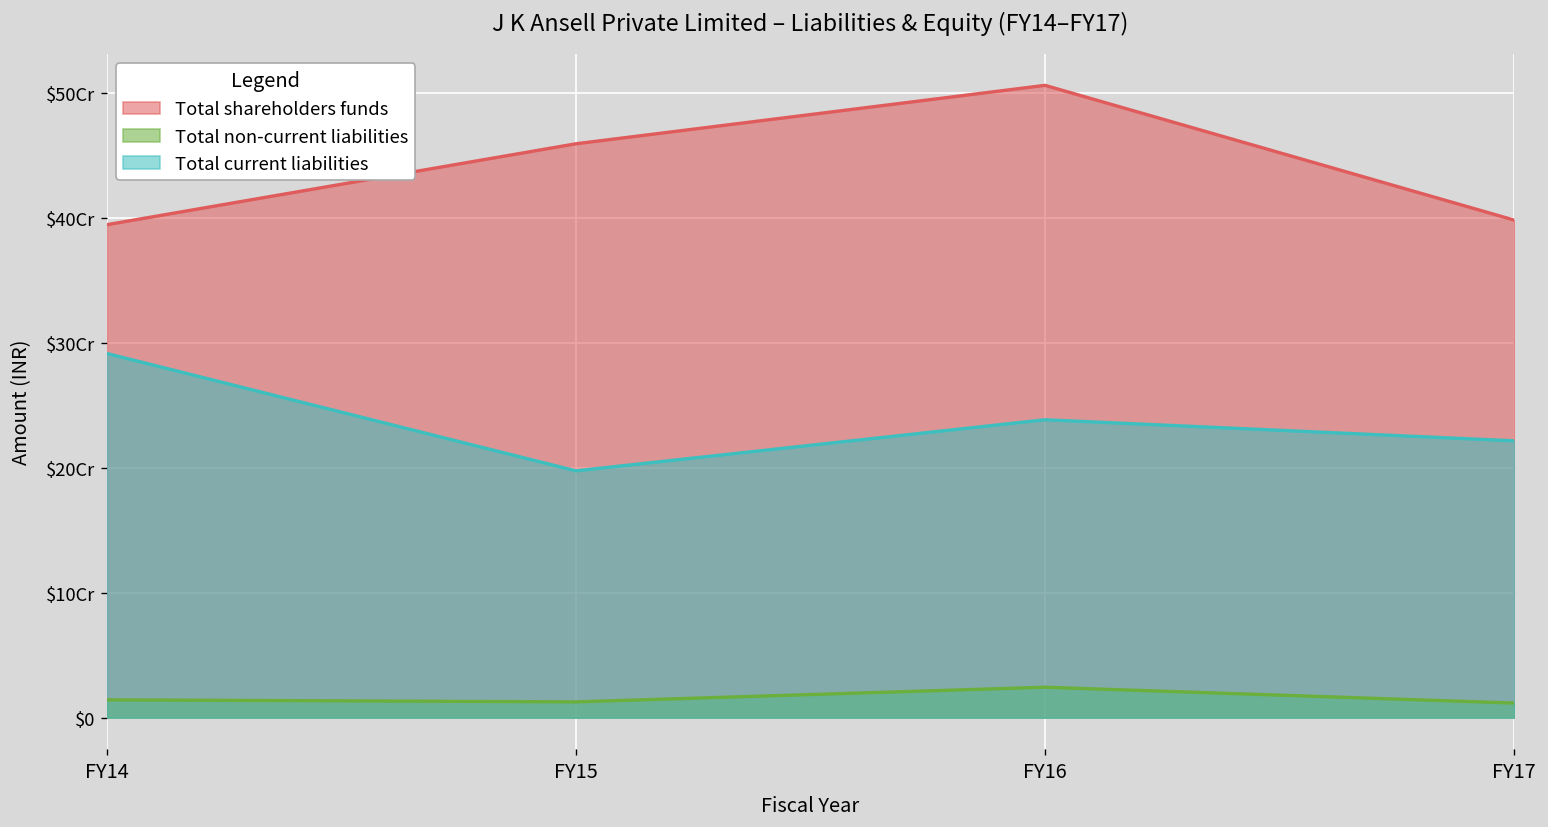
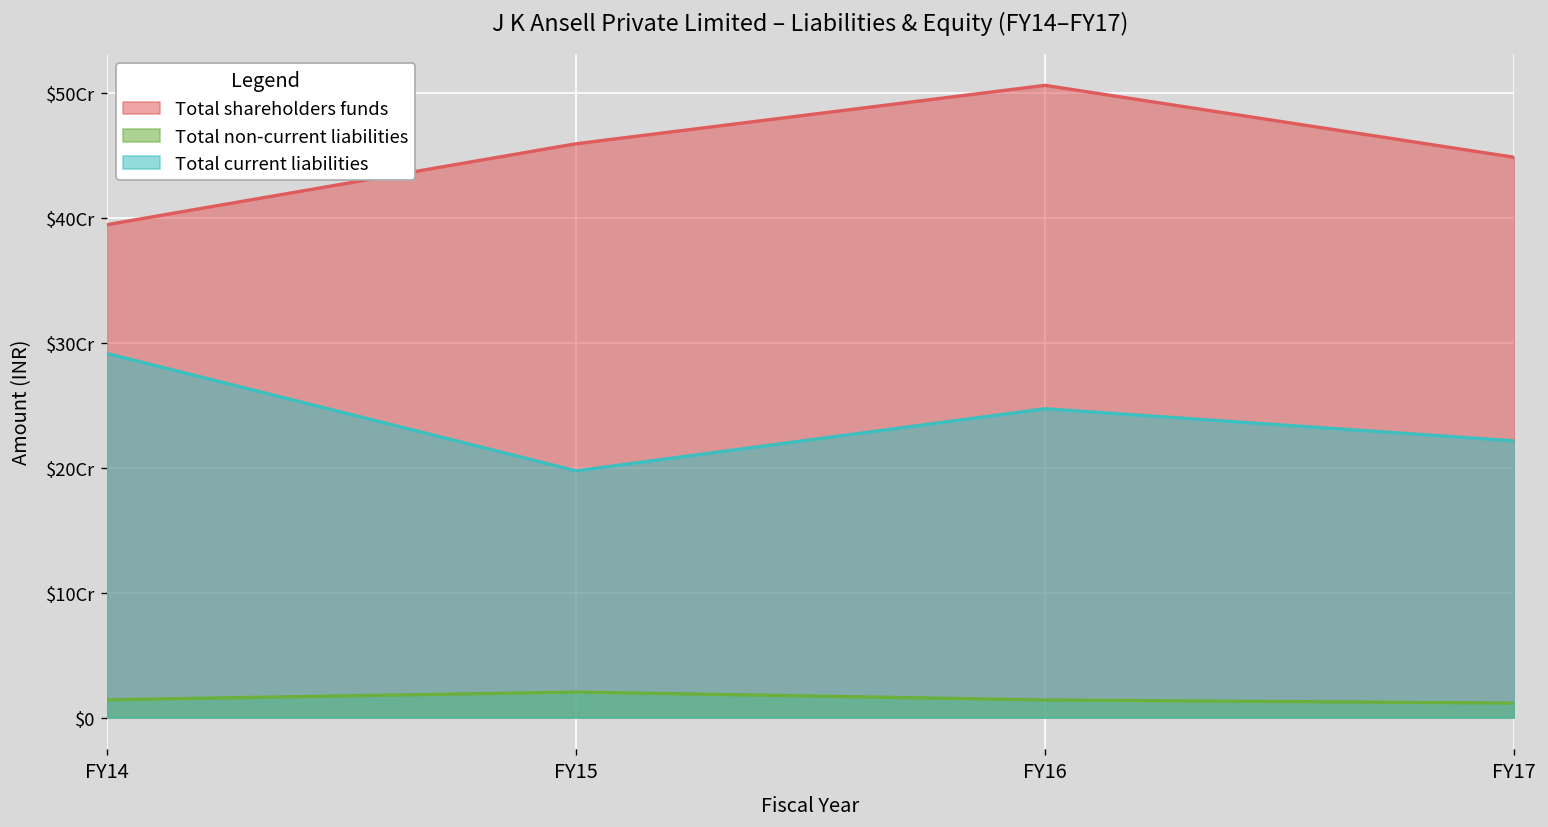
Total non-current liabilities, FY15: $1.3Cr -> $2.0Cr
Total non-current liabilities, FY16: $2.4Cr -> $1.4Cr
Total current liabilities, FY16: $23.8Cr -> $24.7Cr
Total shareholders funds, FY17: $39.8Cr -> $44.8Cr
